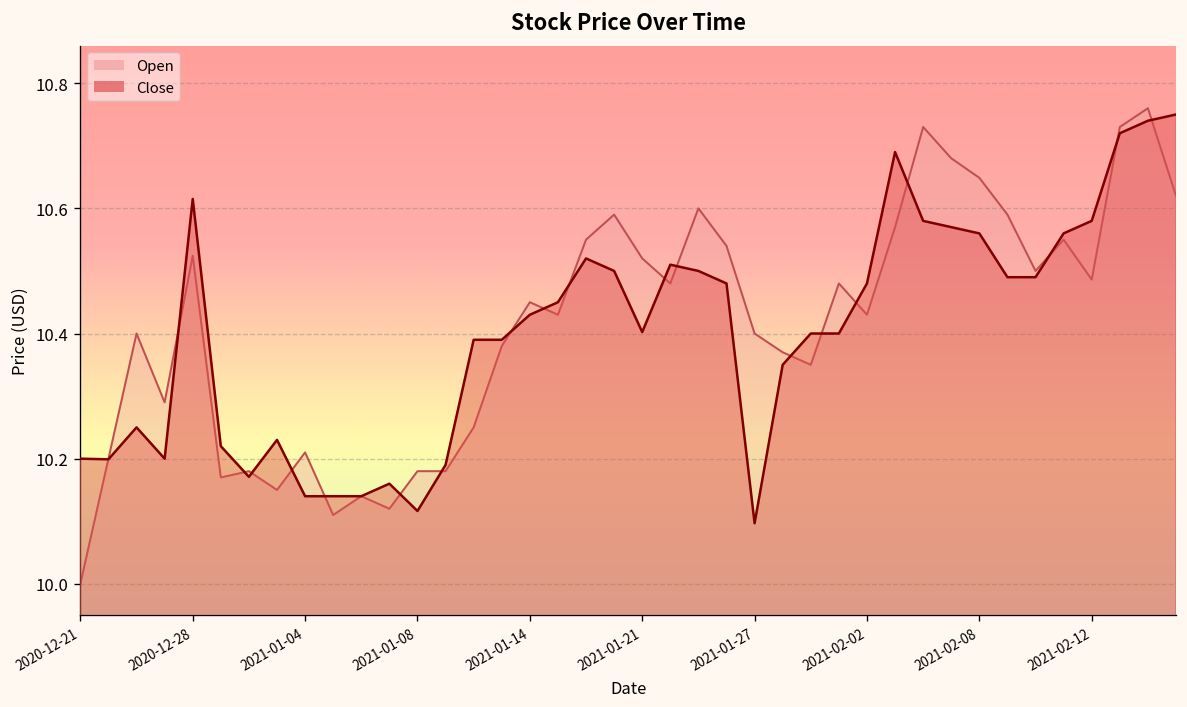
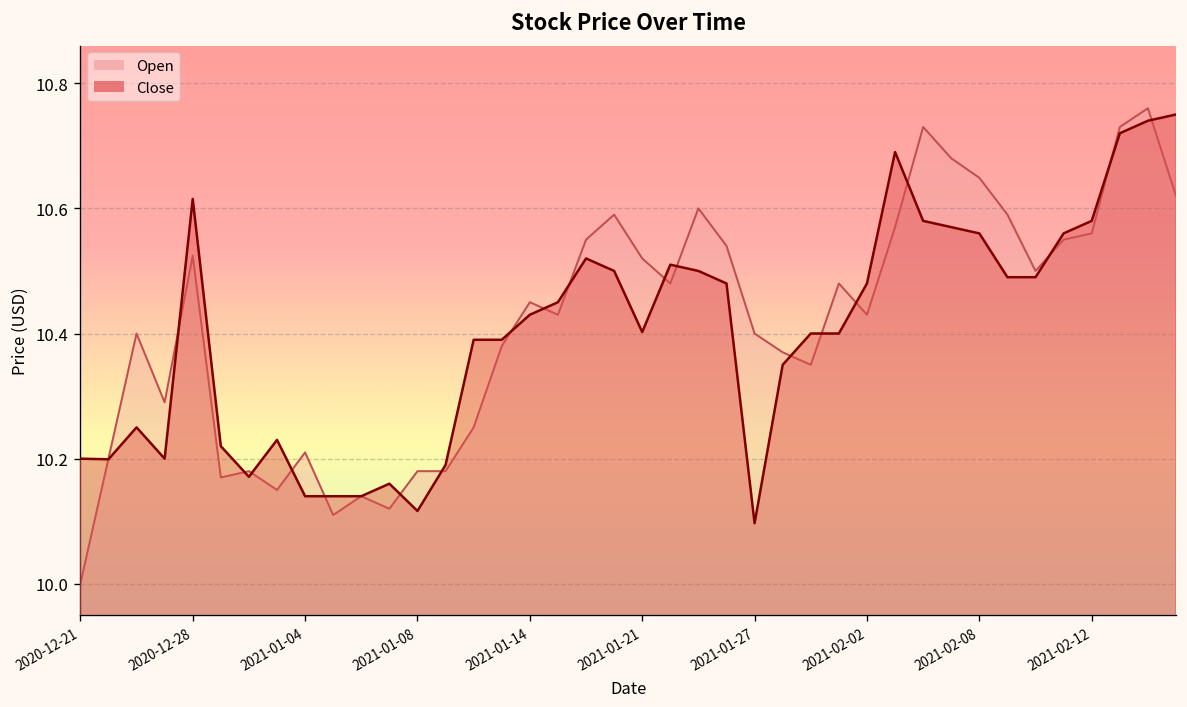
Open, 2021-02-12: 10.49 -> 10.56
